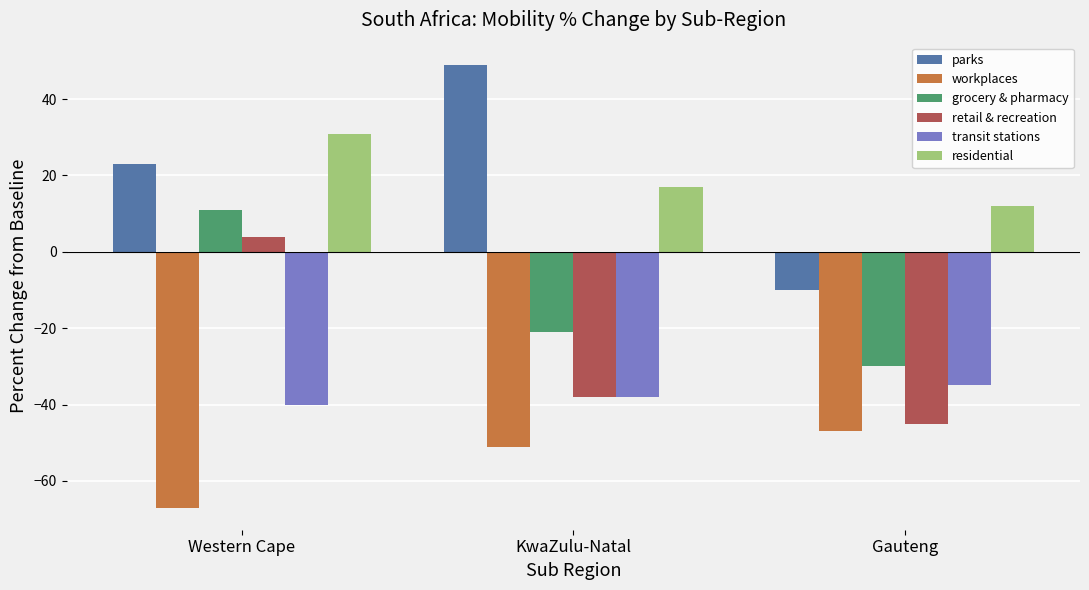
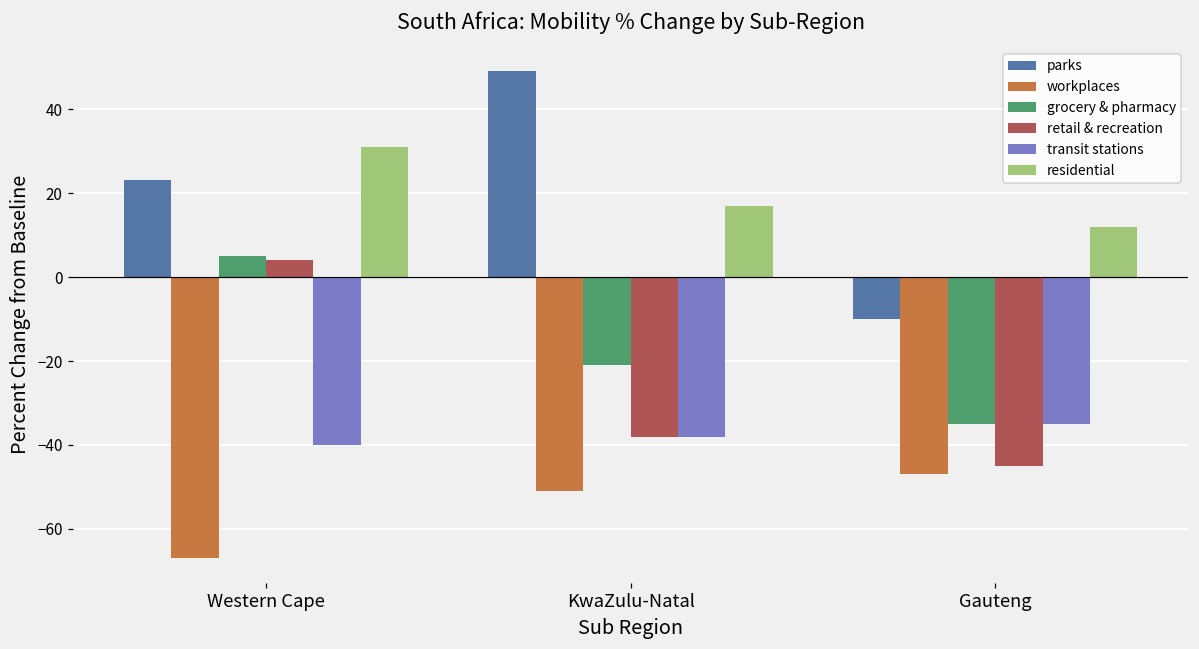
grocery & pharmacy, Western Cape: 11 -> 5
grocery & pharmacy, Gauteng: -30 -> -35
